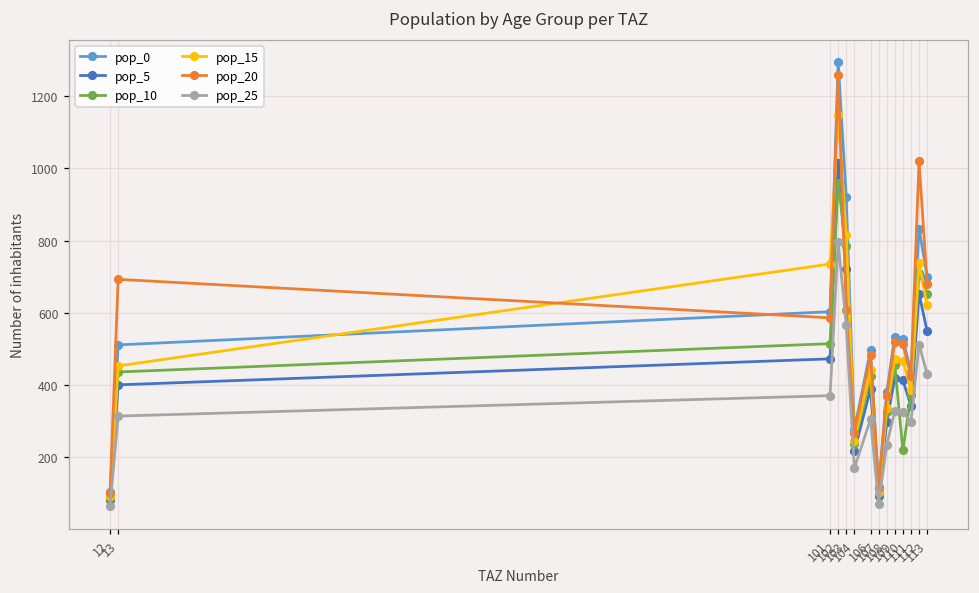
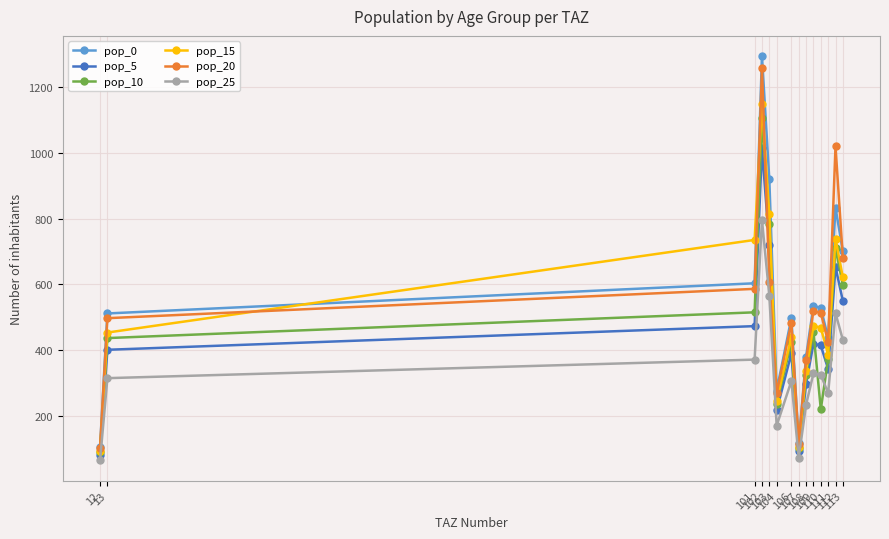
pop_20, 13: 690 -> 500
pop_10, 102: 960 -> 1100
pop_25, 111: 300 -> 270
pop_10, 113: 650 -> 600
